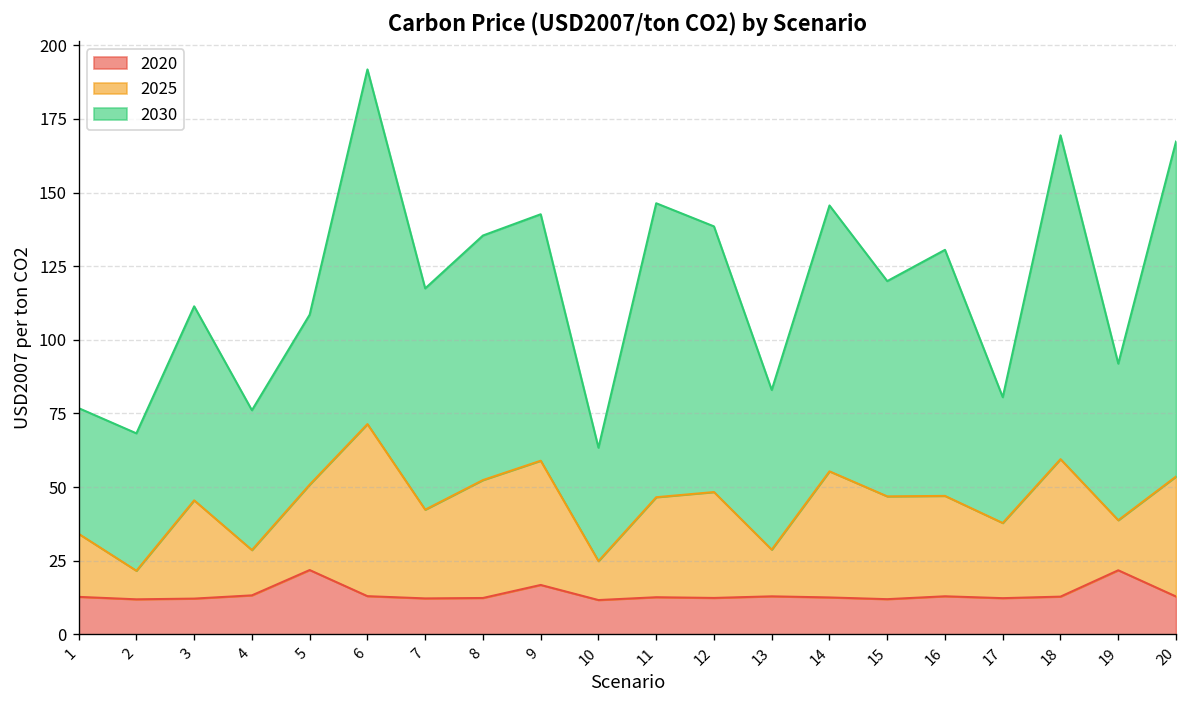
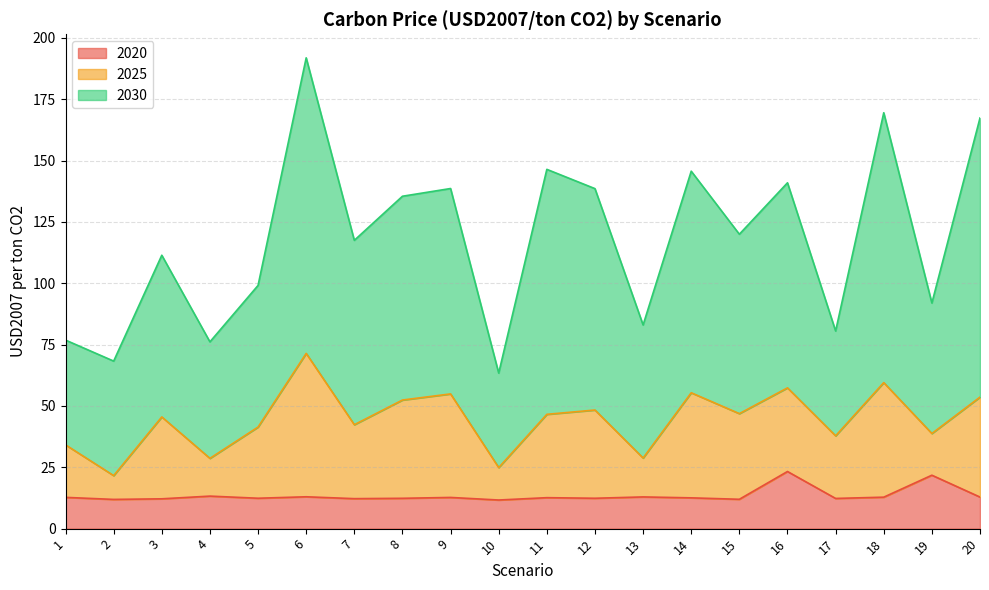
2020, 5: 22 -> 12
2020, 9: 17 -> 13
2020, 16: 13 -> 23
